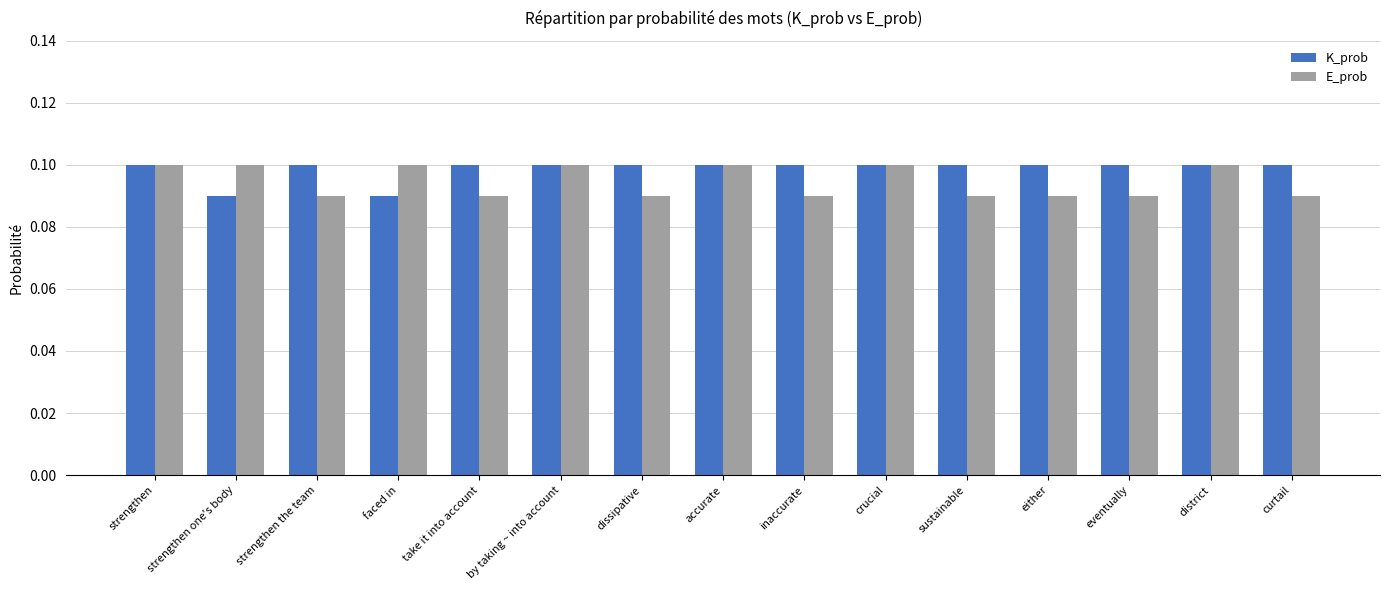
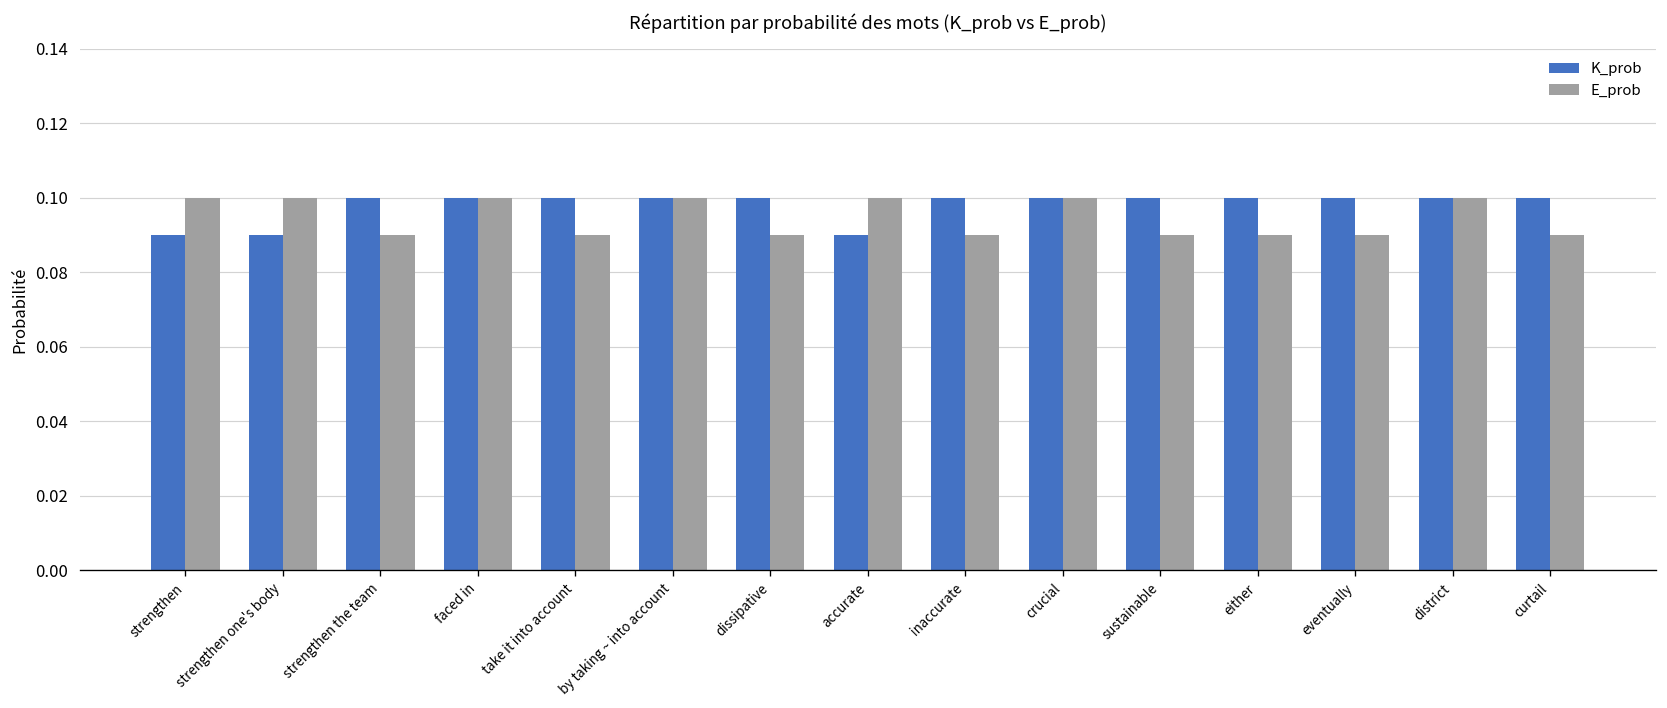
K_prob, strengthen: 0.10 -> 0.09
K_prob, faced in: 0.09 -> 0.10
K_prob, accurate: 0.10 -> 0.09
